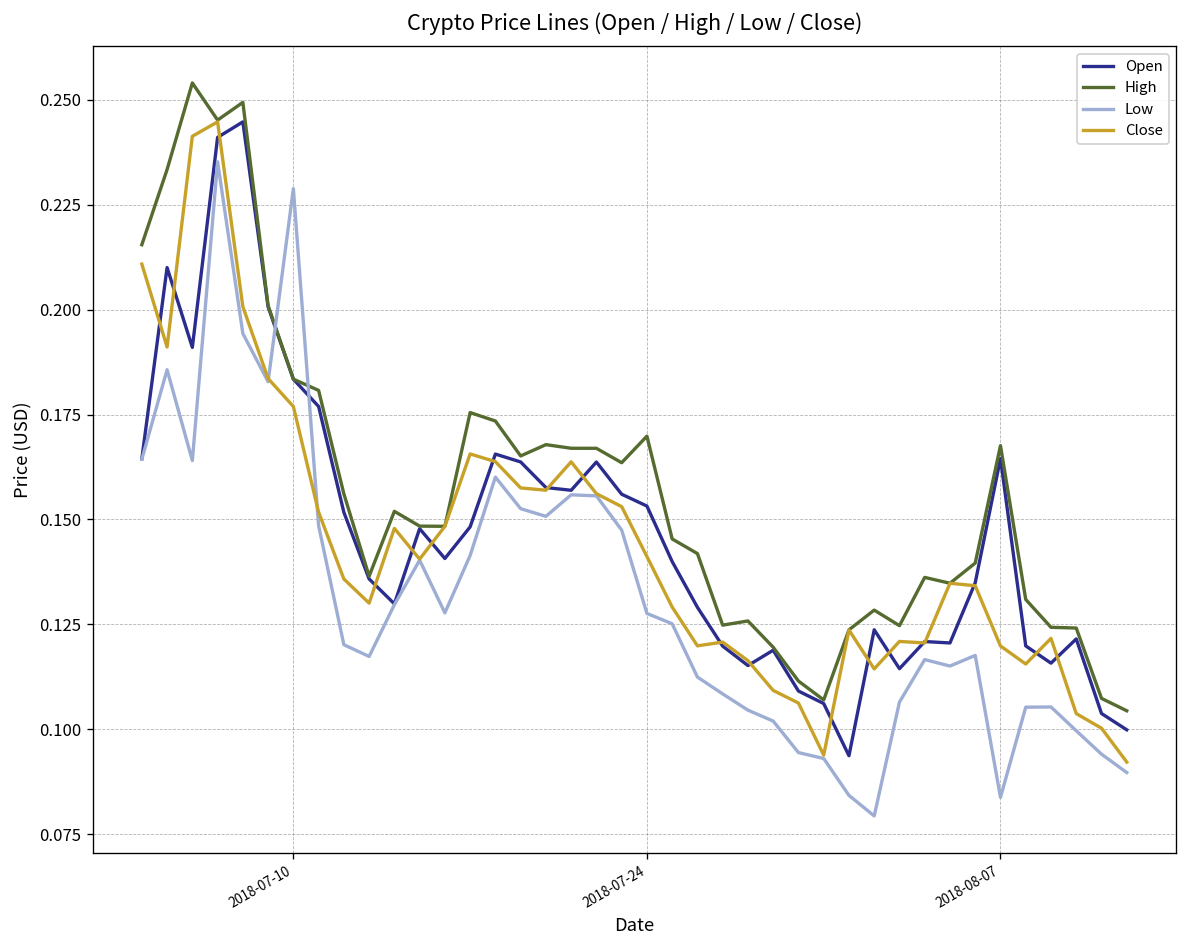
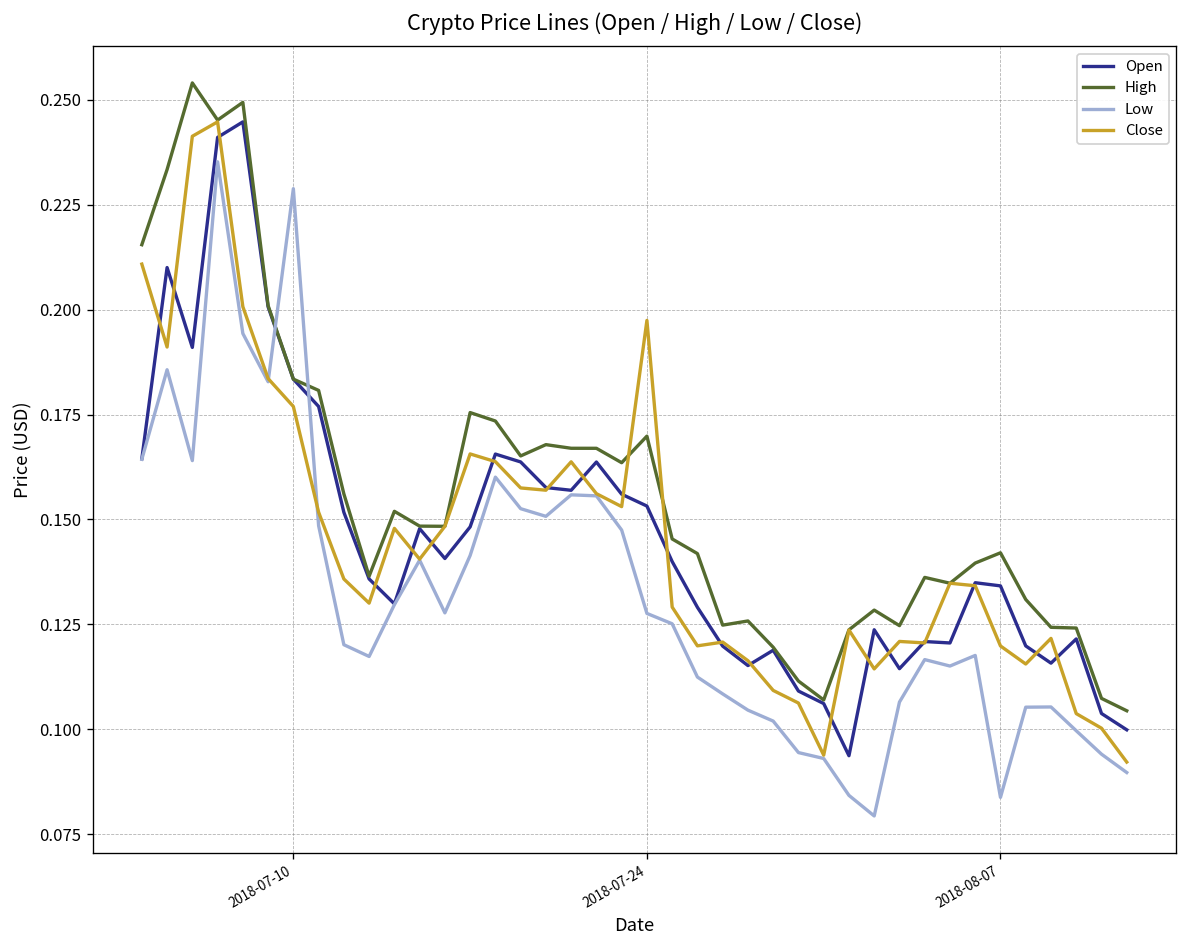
Close, 2018-07-24: 0.141 -> 0.197
Open, 2018-08-07: 0.165 -> 0.134
High, 2018-08-07: 0.168 -> 0.142
